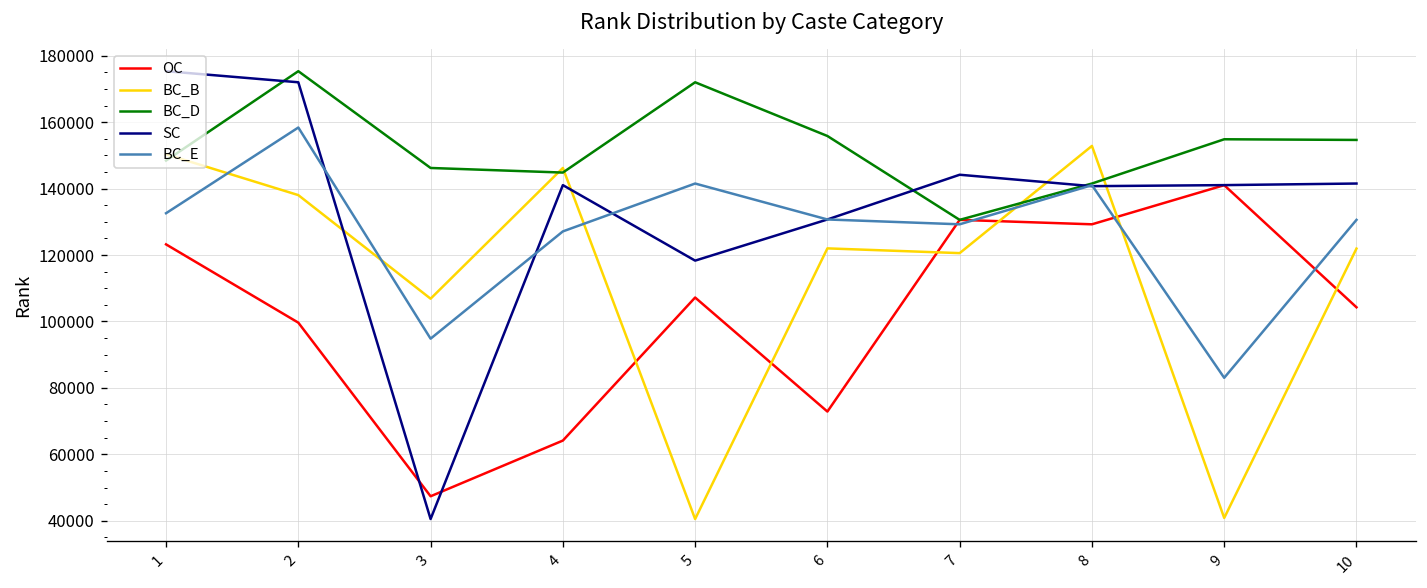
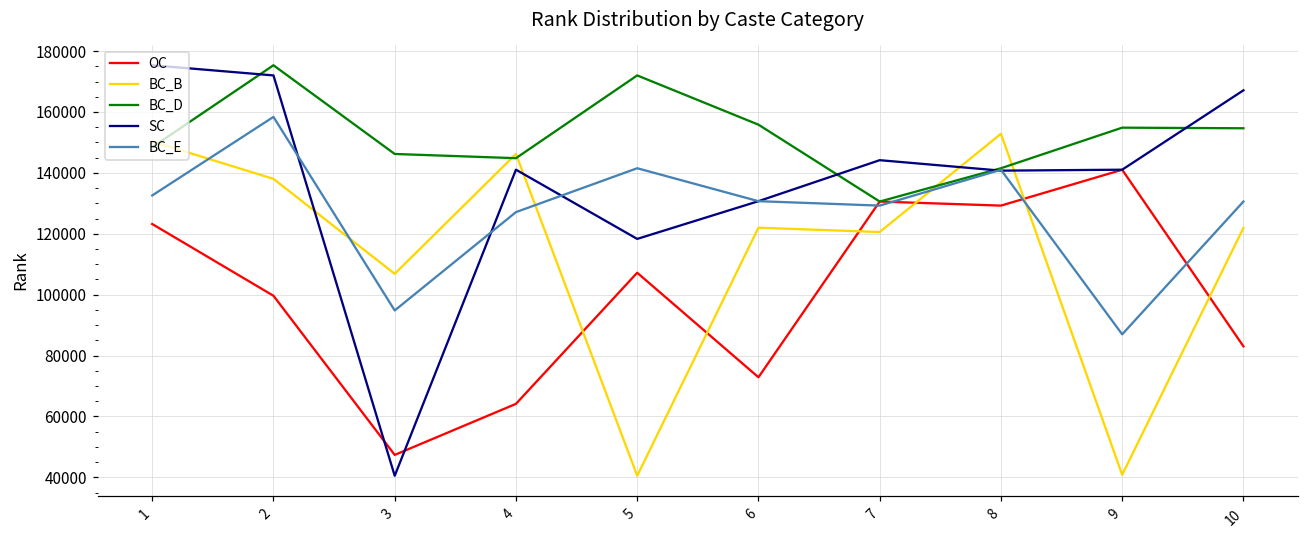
BC_E, 9: 83000 -> 87000
OC, 10: 104000 -> 83000
SC, 10: 142000 -> 167000
